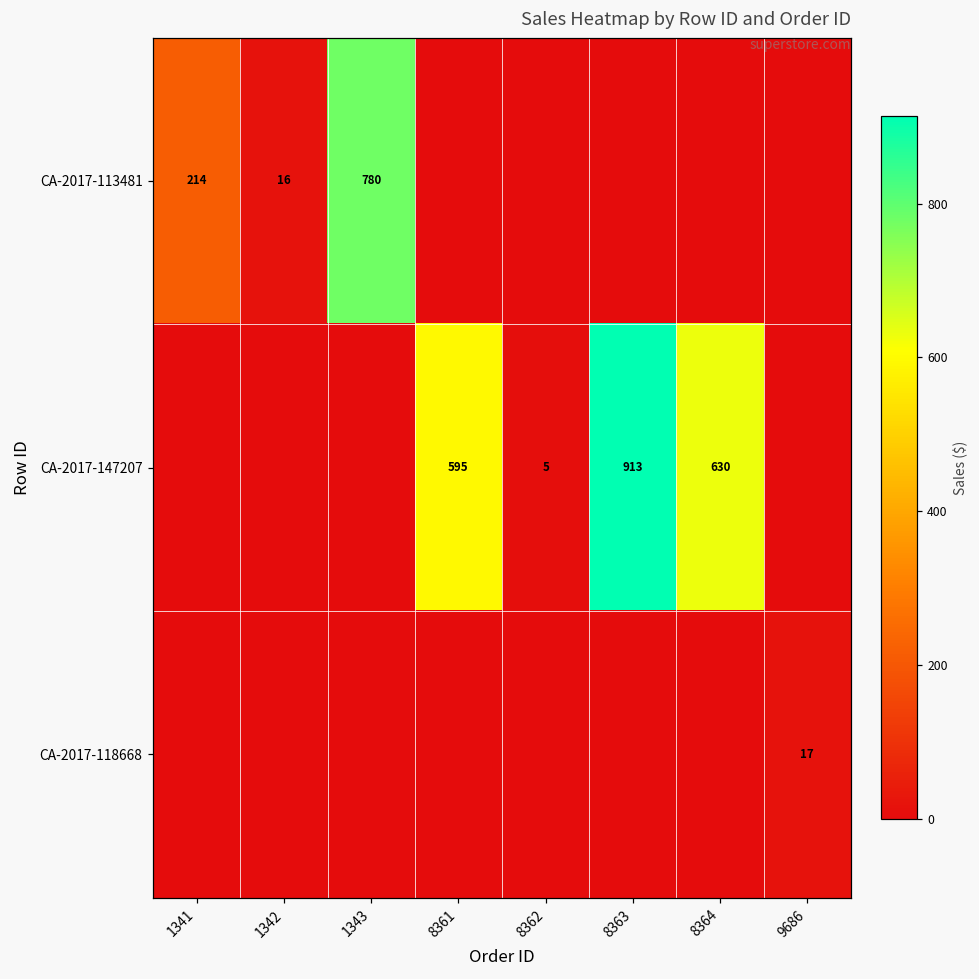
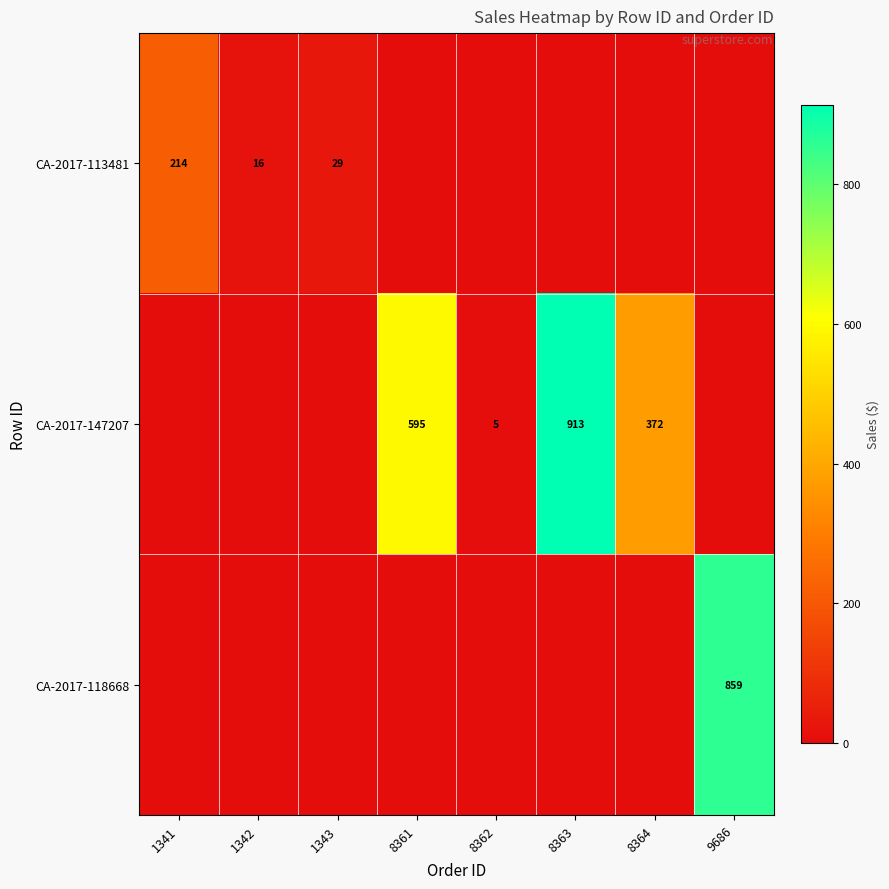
CA-2017-113481, 1343: 780 -> 29
CA-2017-147207, 8364: 630 -> 372
CA-2017-118668, 9686: 17 -> 859
